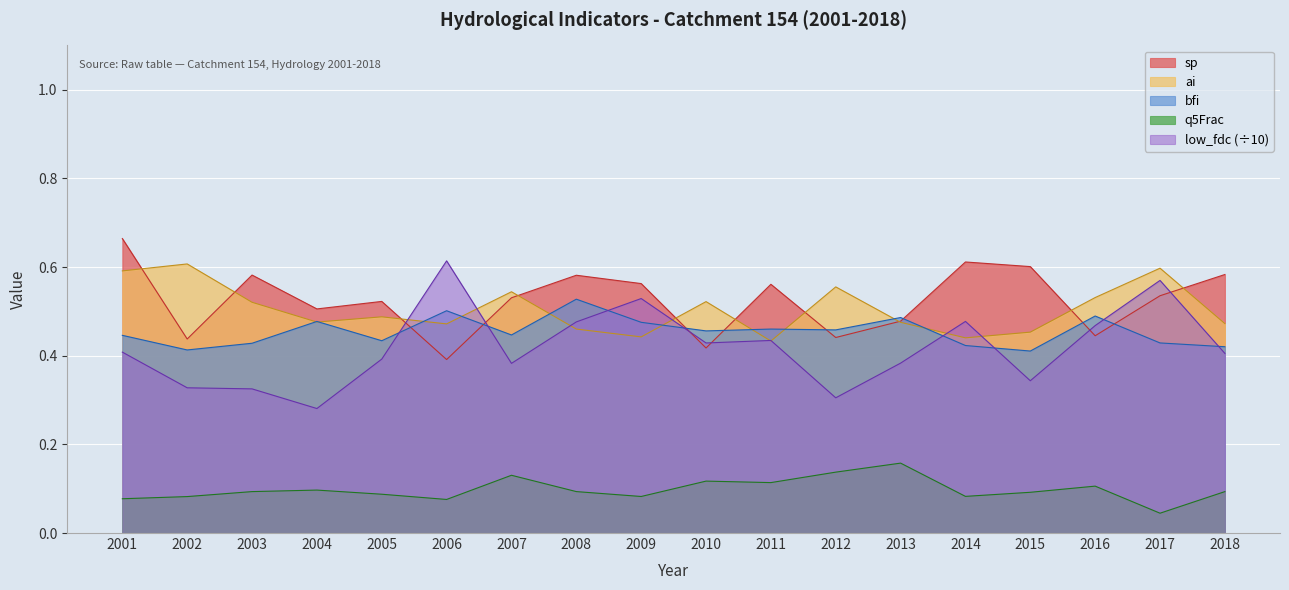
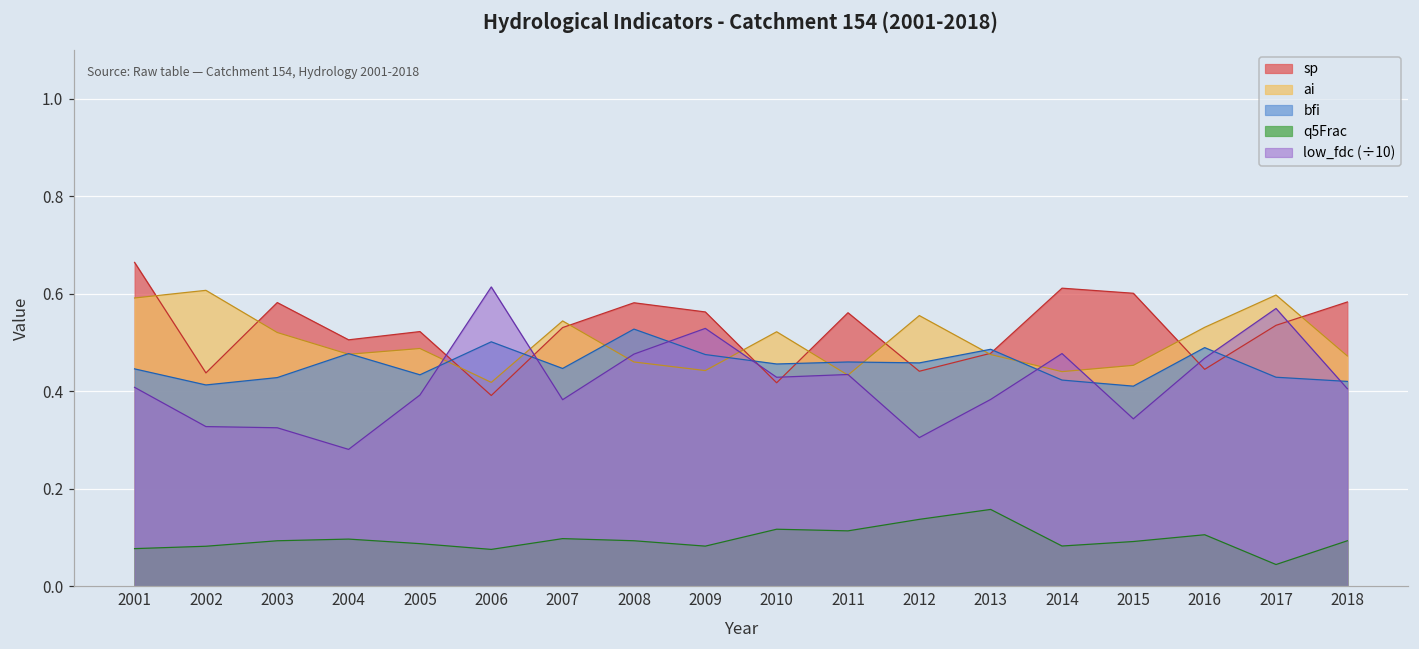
ai, 2006: 0.47 -> 0.42
q5Frac, 2007: 0.13 -> 0.10
